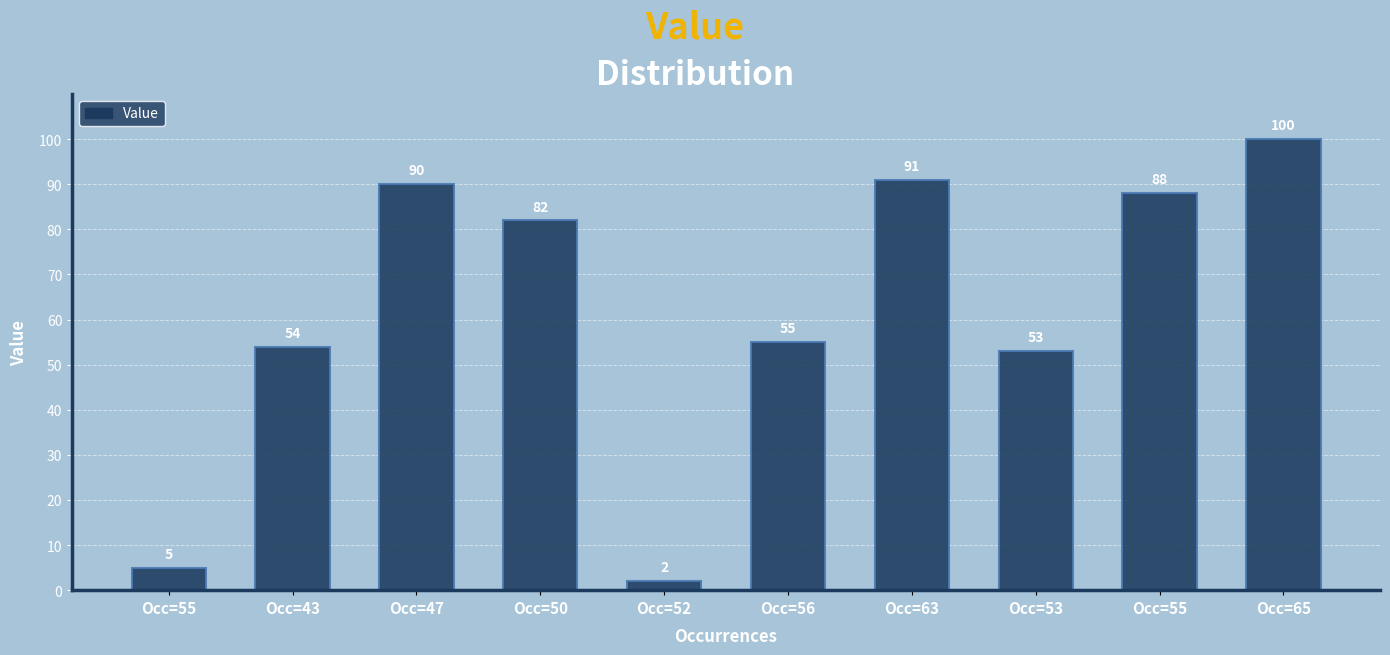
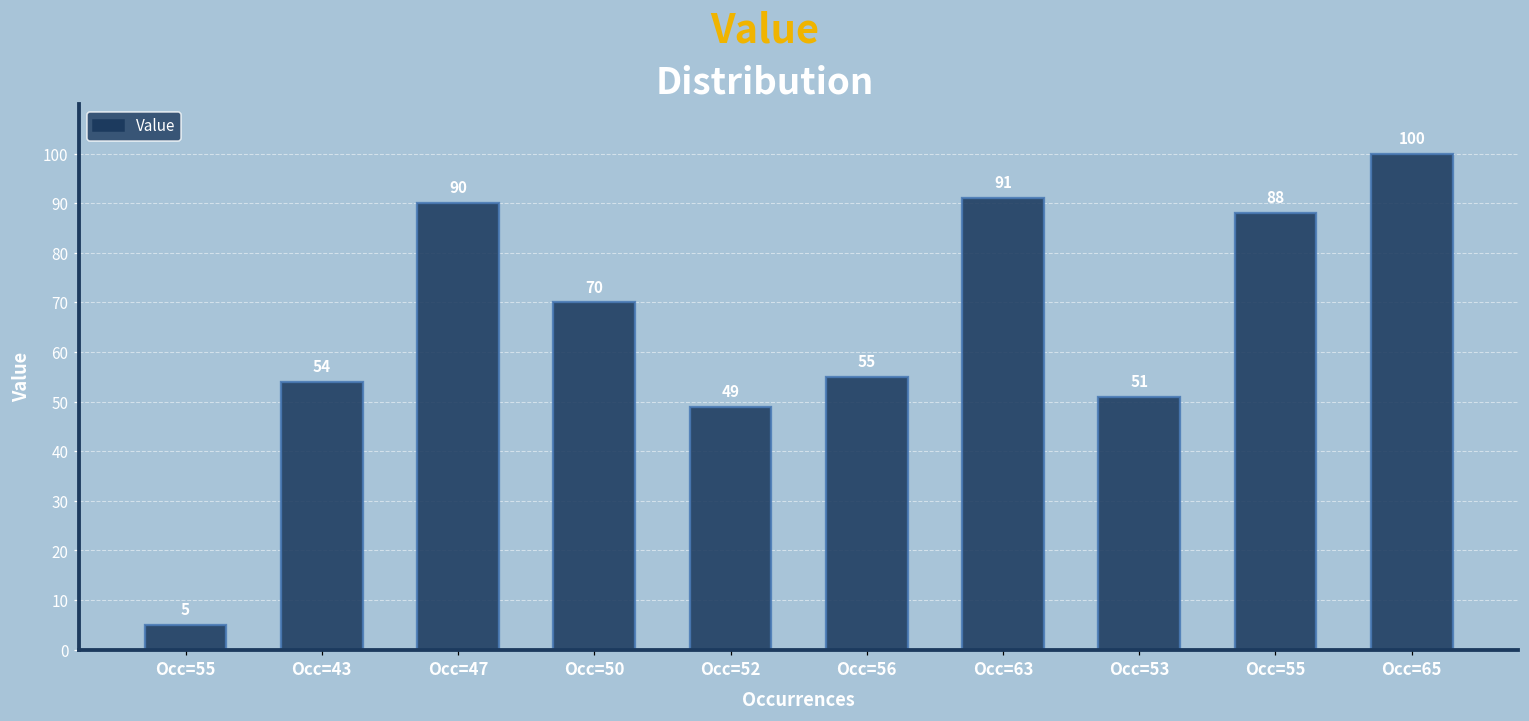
Occ=50: 82 -> 70
Occ=52: 2 -> 49
Occ=53: 53 -> 51
